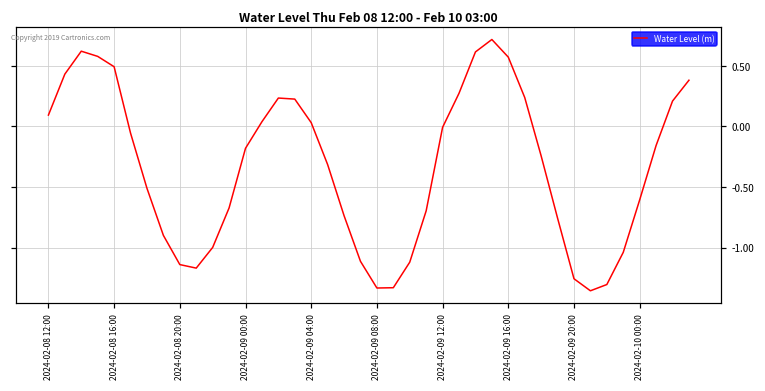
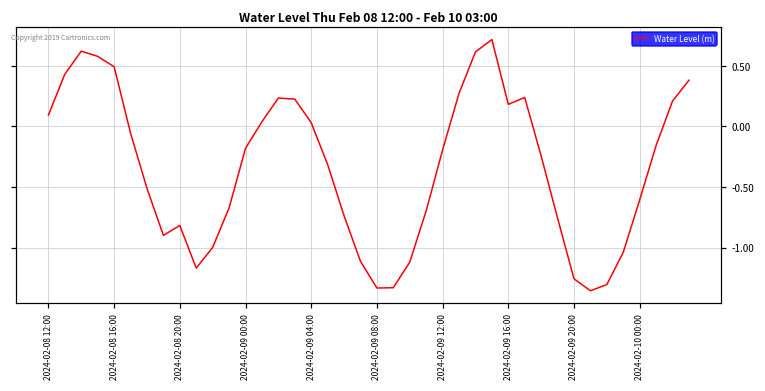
2024-02-08 20:00: -1.14 -> -0.82
2024-02-09 12:00: -0.01 -> -0.19
2024-02-09 16:00: 0.57 -> 0.18
